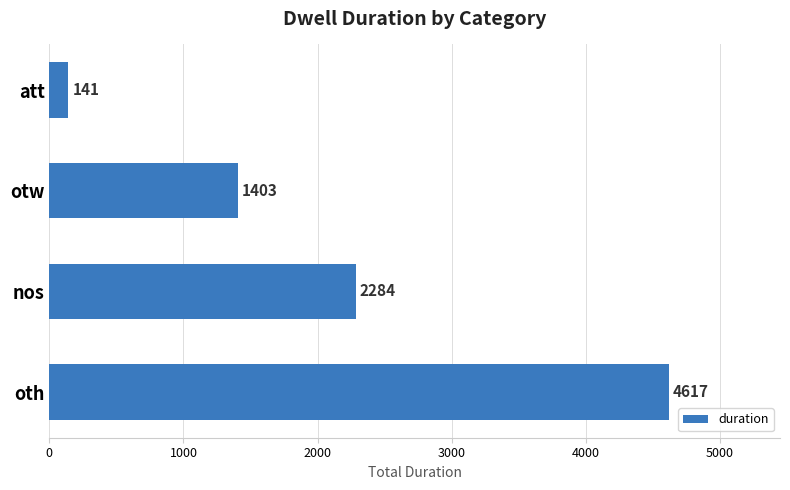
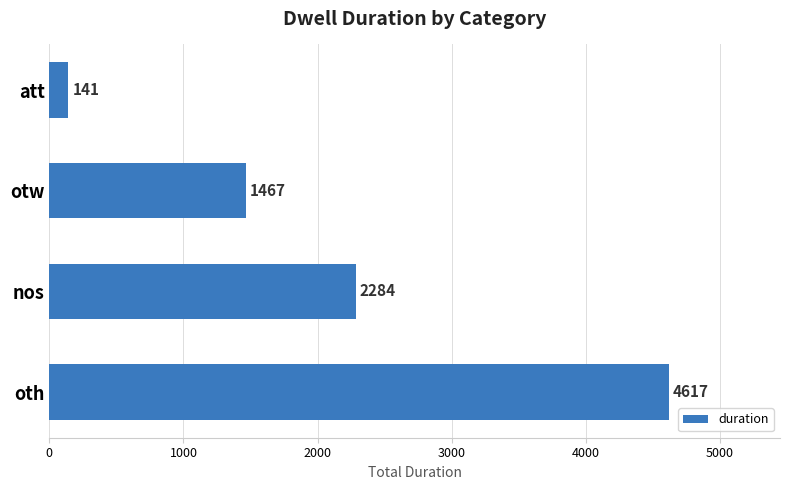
otw: 1403 -> 1467
